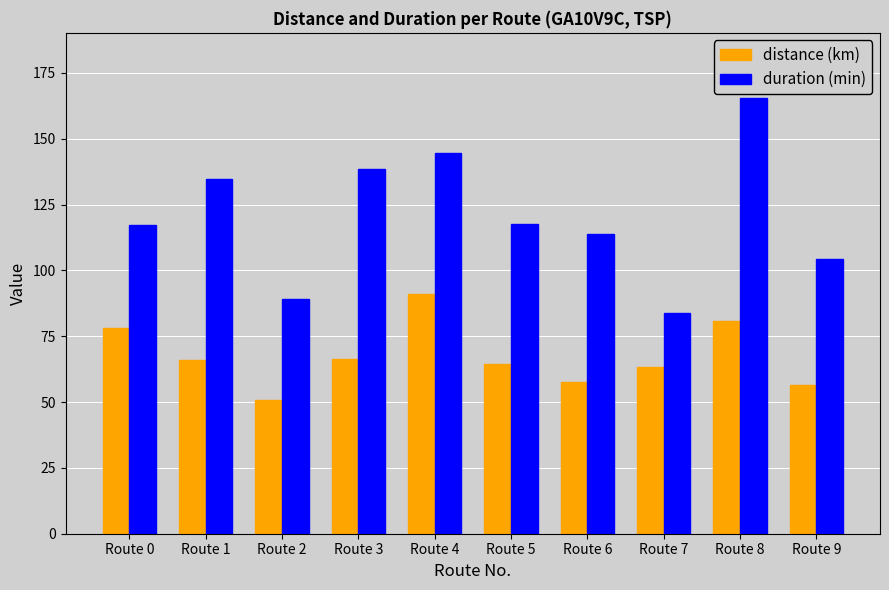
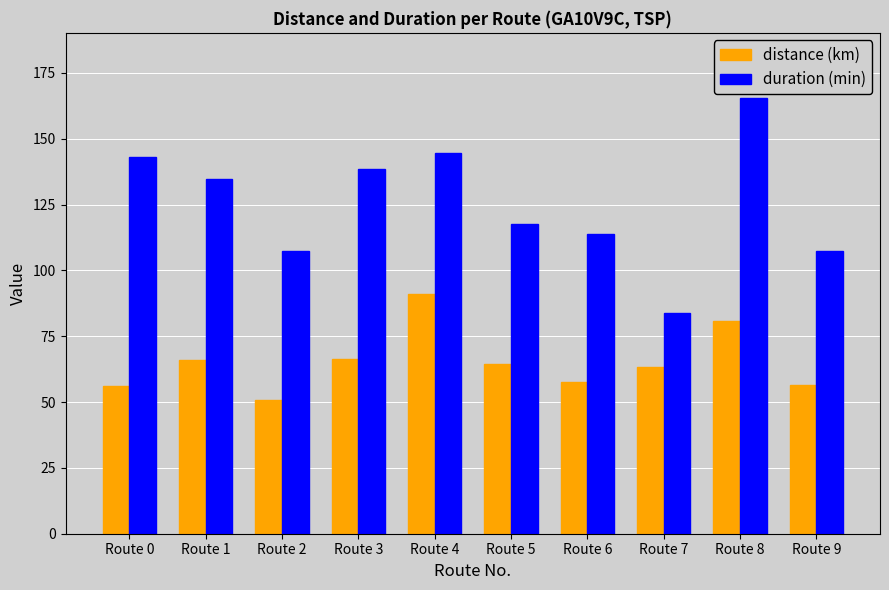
distance (km), Route 0: 78 -> 56
duration (min), Route 0: 117 -> 143
duration (min), Route 2: 89 -> 107
duration (min), Route 9: 104 -> 107
